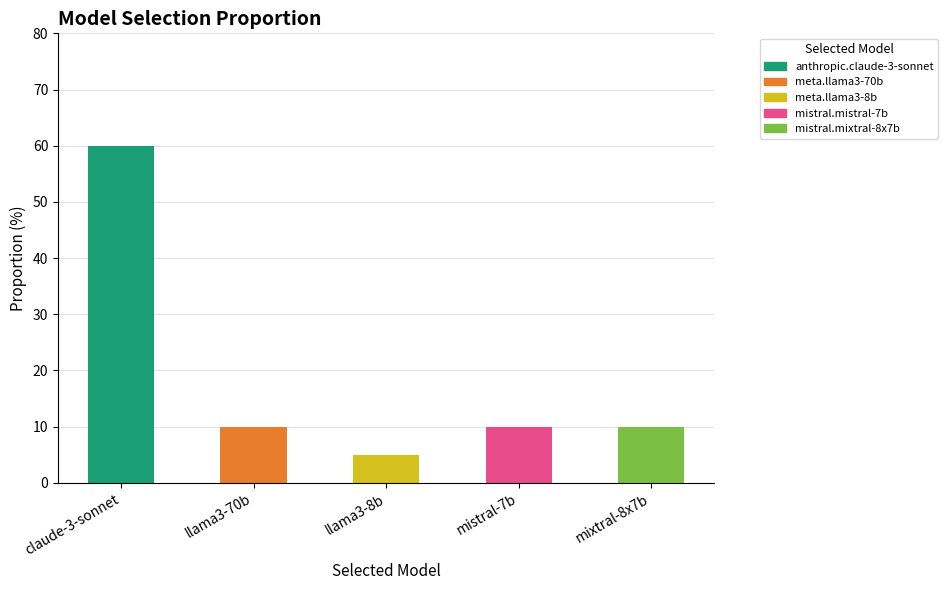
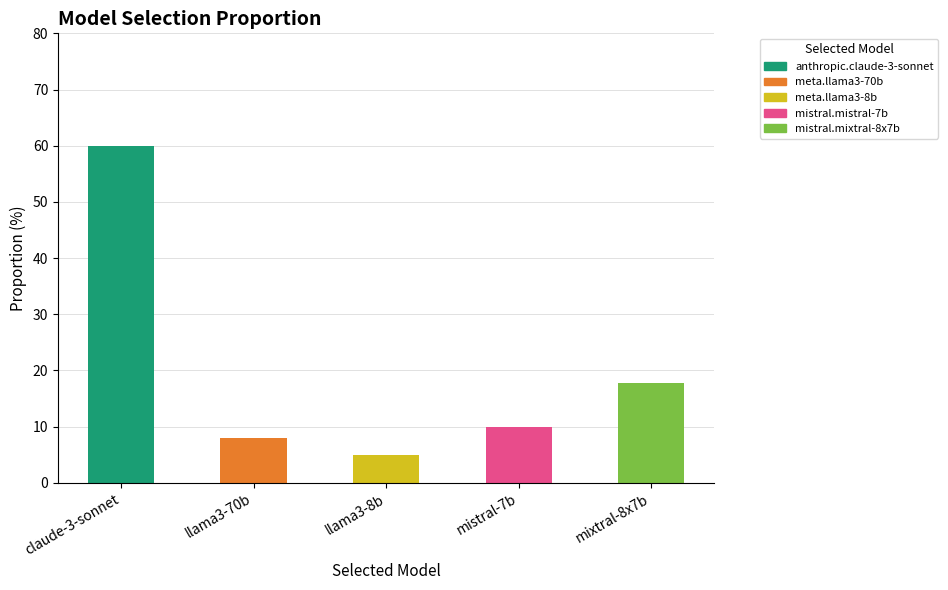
llama3-70b: 10 -> 8
mixtral-8x7b: 10 -> 18
